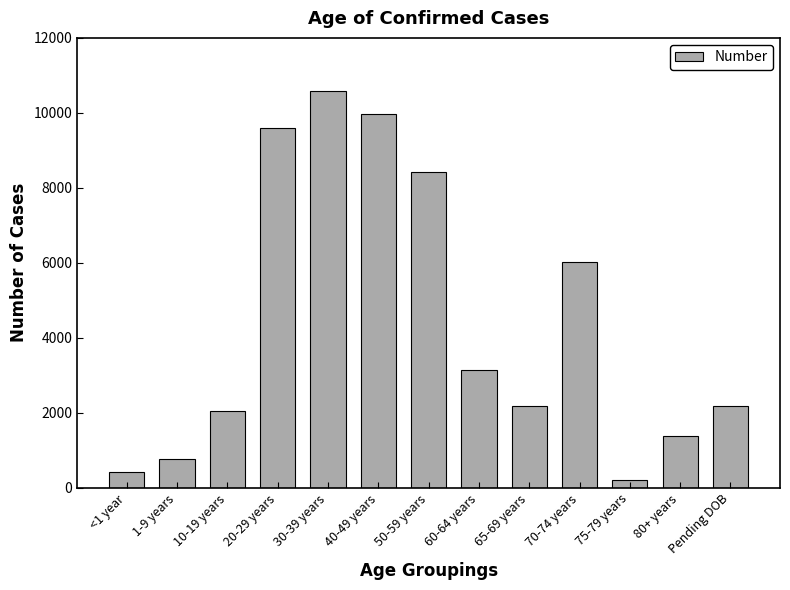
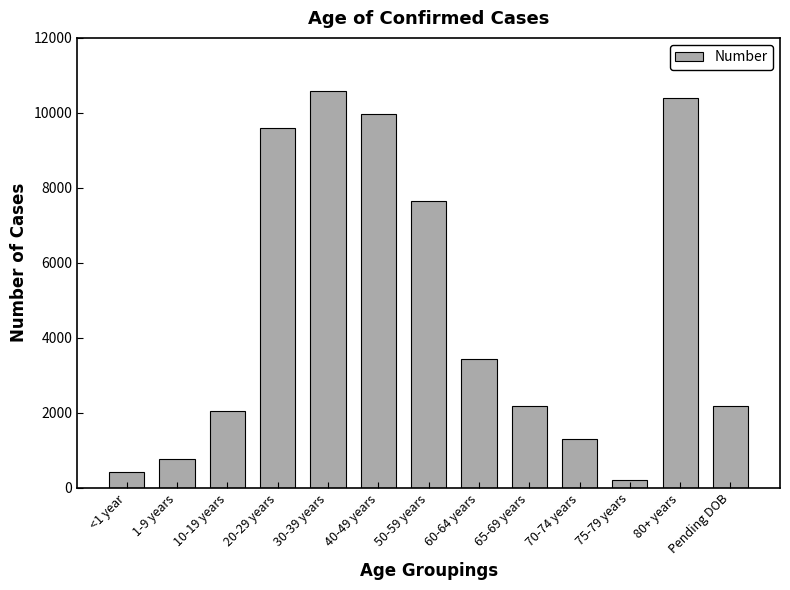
50-59 years: 8400 -> 7600
60-64 years: 3200 -> 3400
70-74 years: 6000 -> 1300
80+ years: 1400 -> 10400
